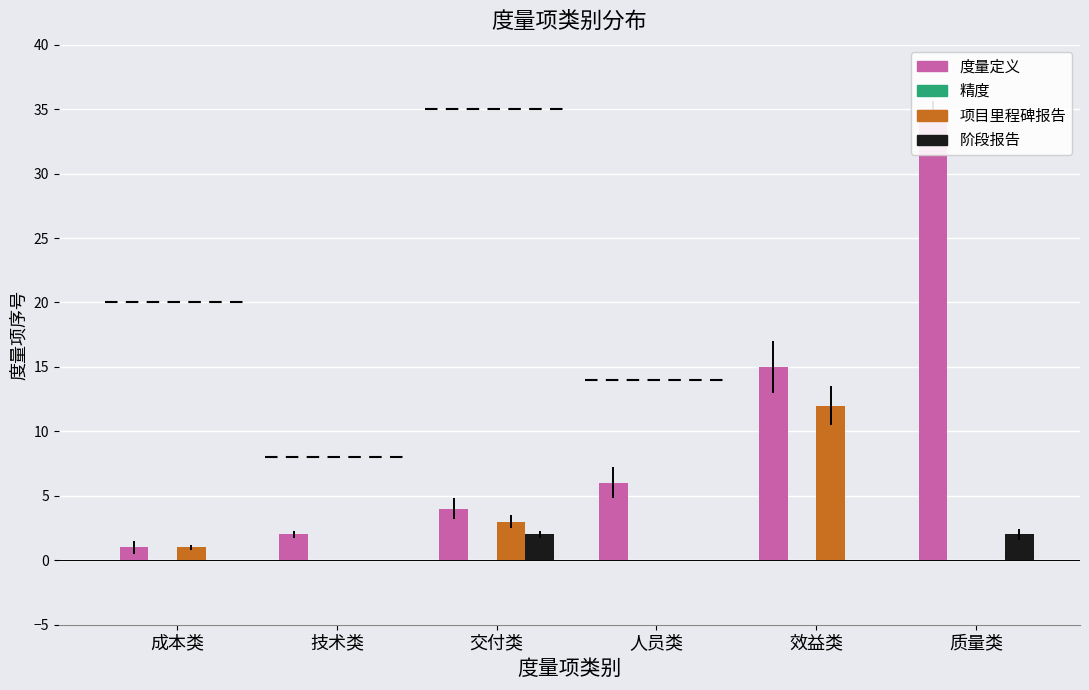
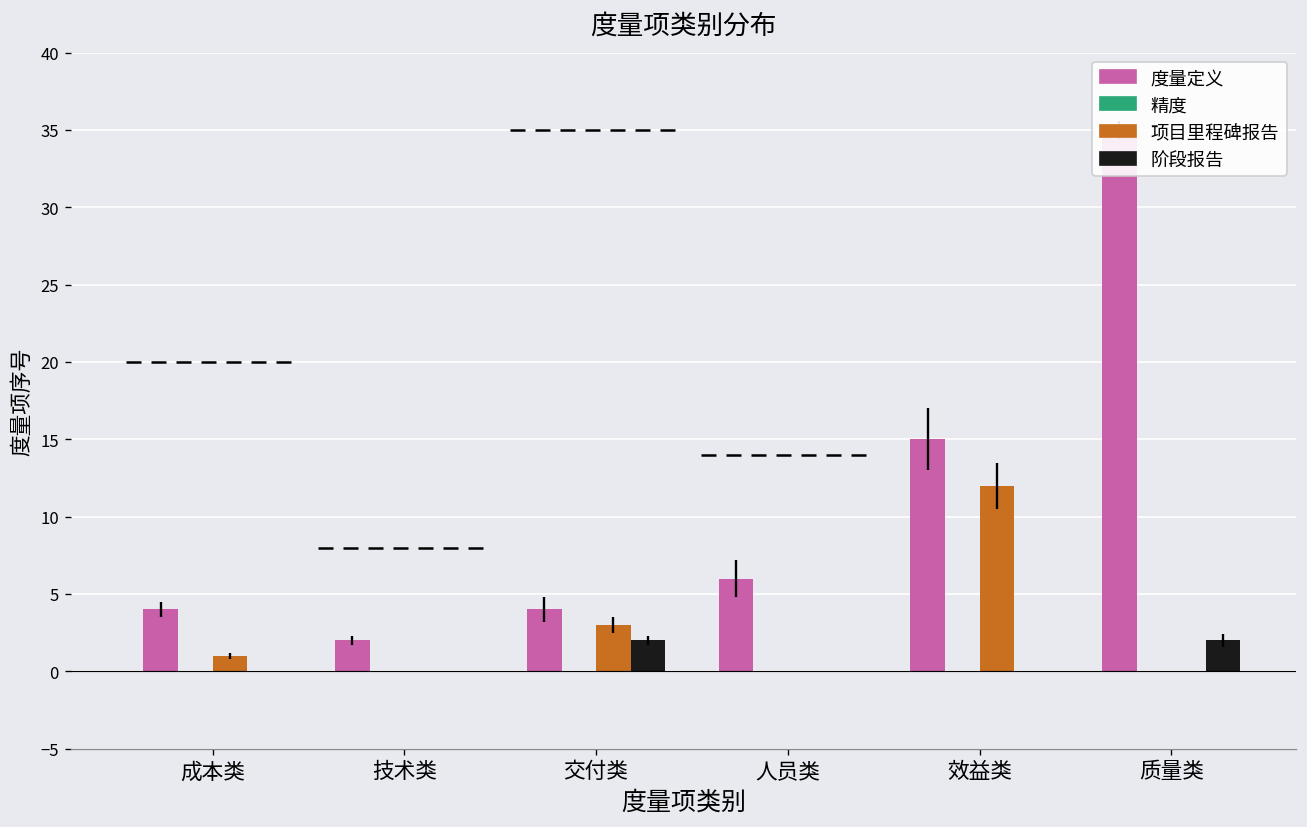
度量定义, 成本类: 1 -> 4
